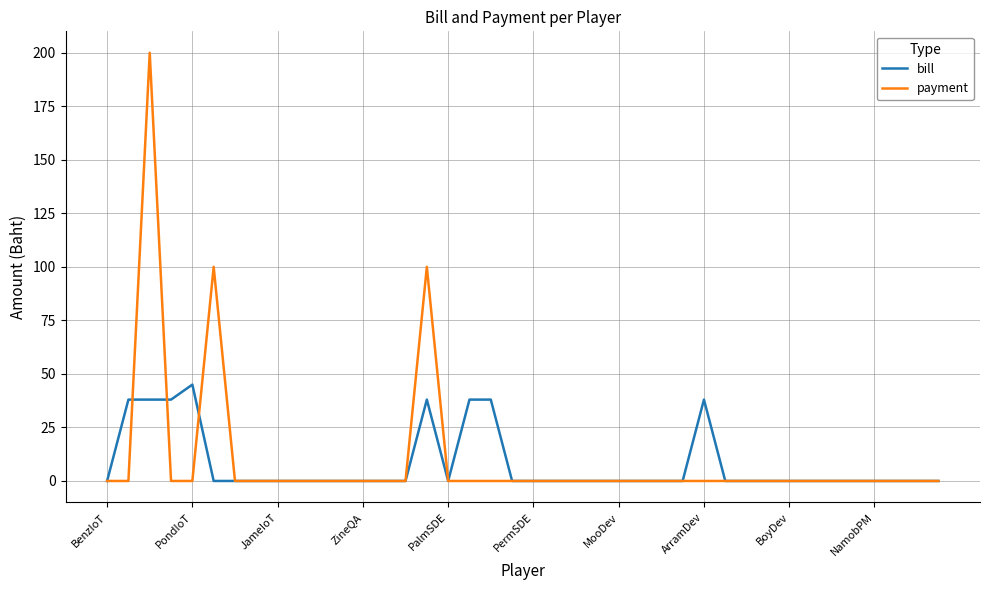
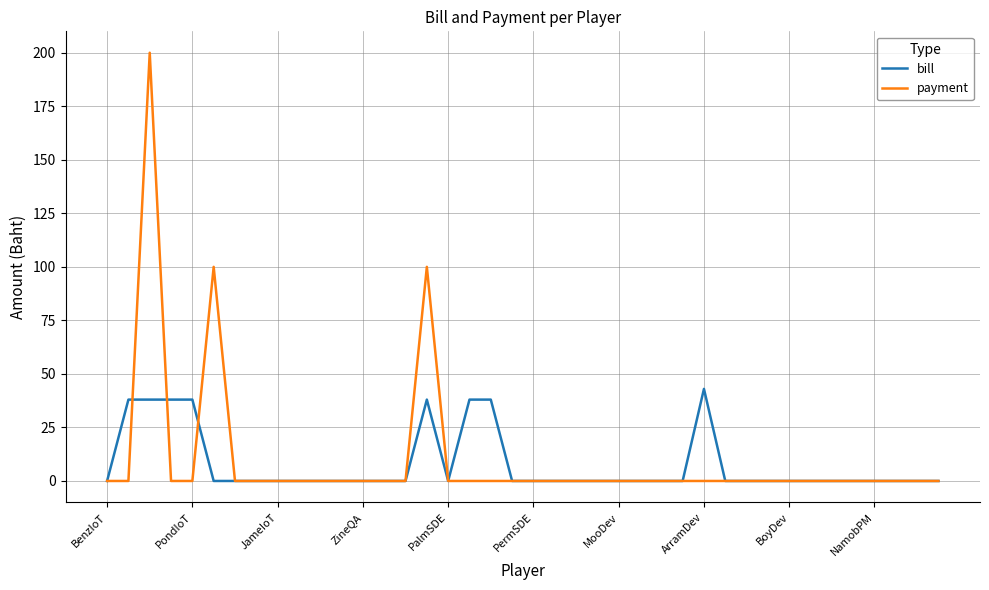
bill, PondIoT: 45 -> 38
bill, ArramDev: 38 -> 43
